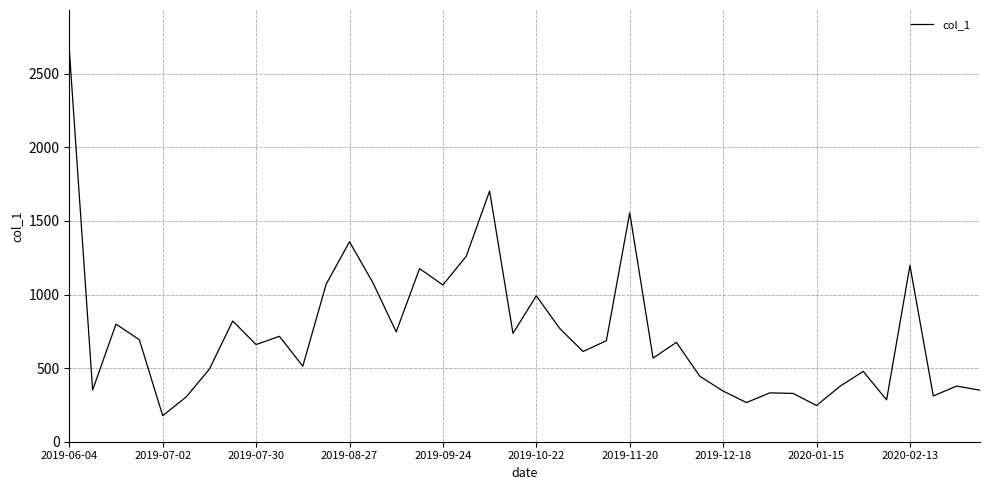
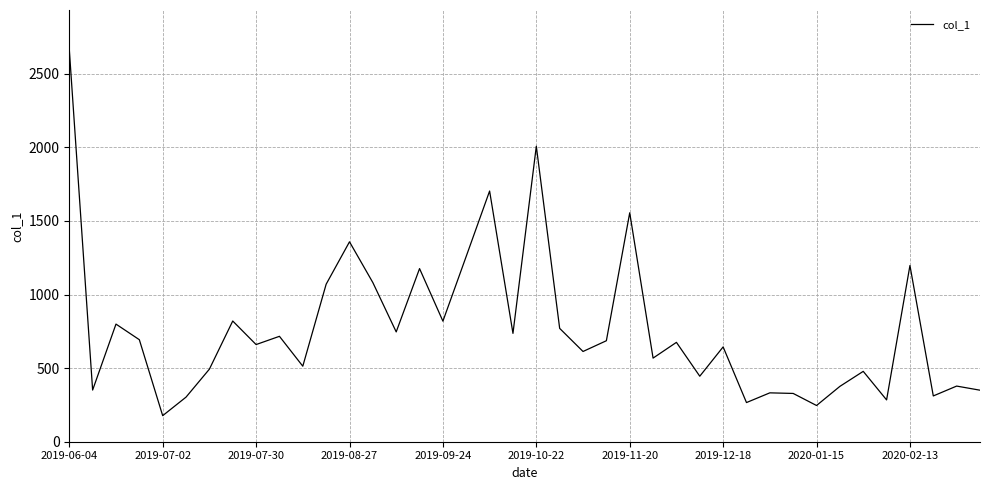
2019-09-24: 1070 -> 820
2019-10-22: 990 -> 2010
2019-12-18: 340 -> 640
